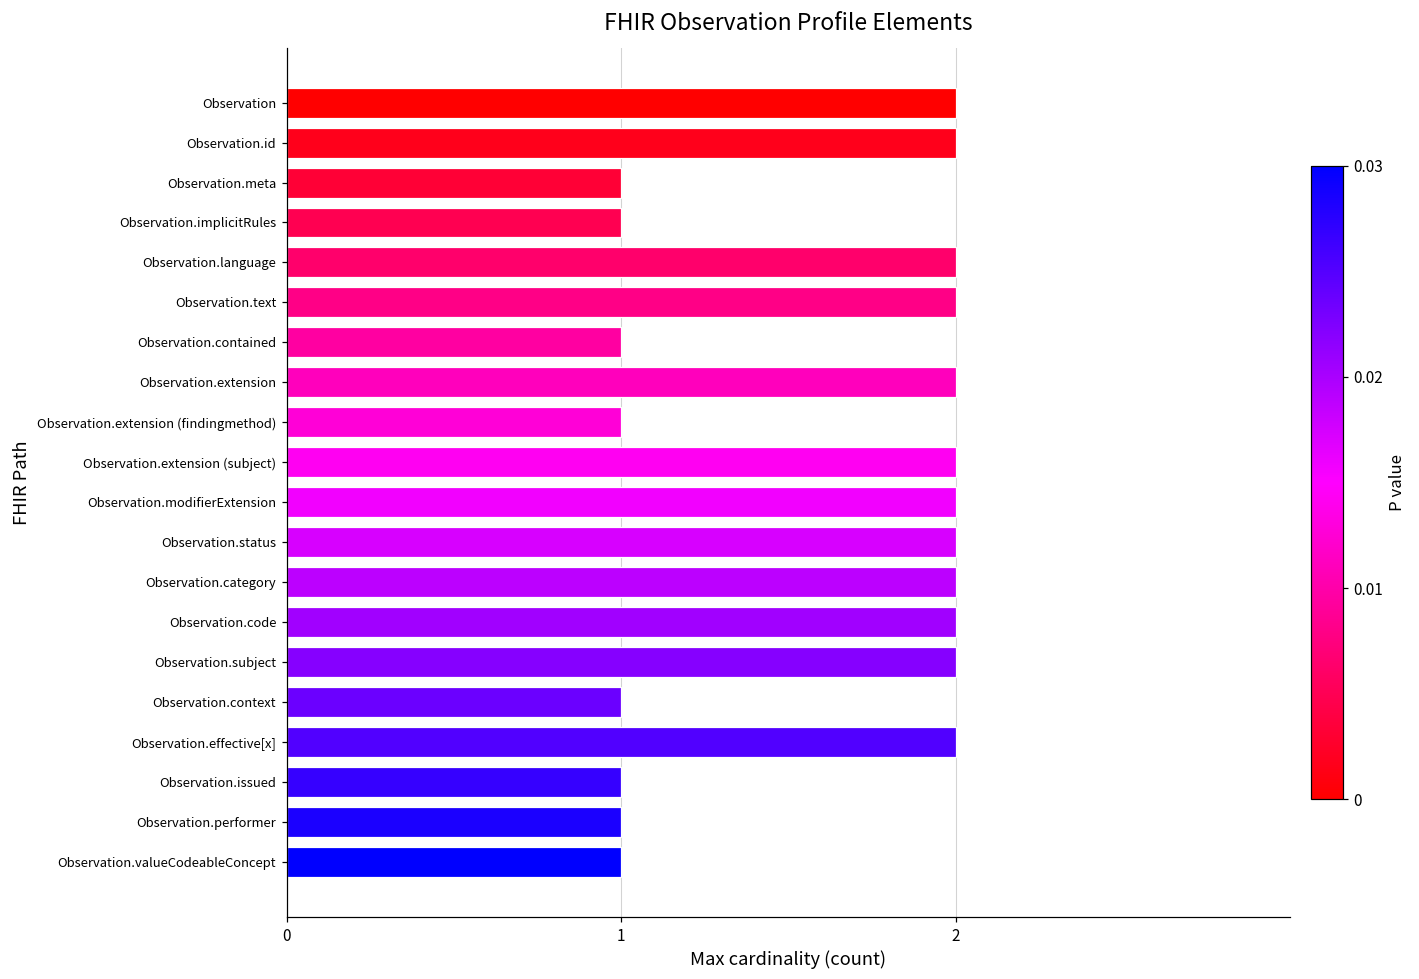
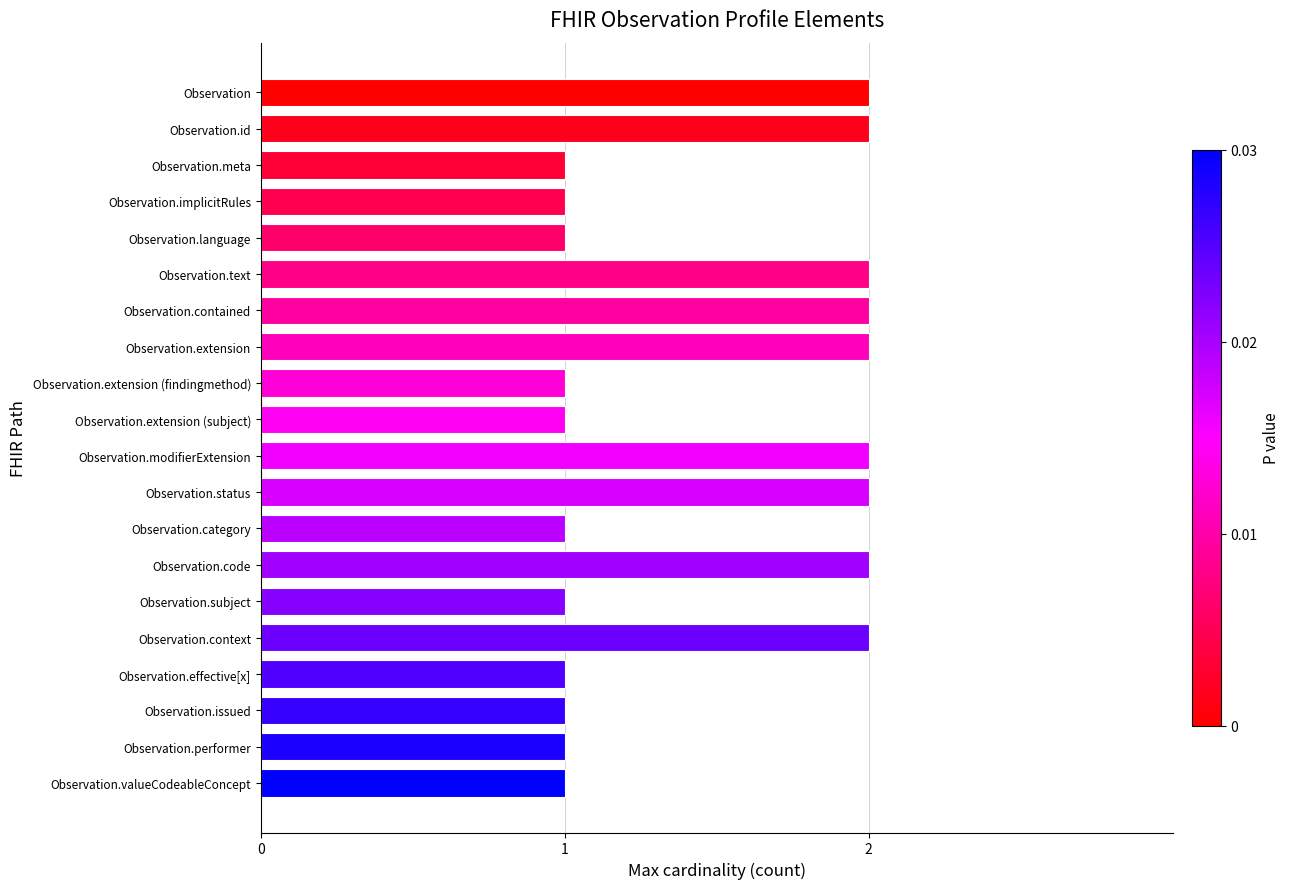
Observation.language: 2 -> 1
Observation.contained: 1 -> 2
Observation.extension (subject): 2 -> 1
Observation.category: 2 -> 1
Observation.subject: 2 -> 1
Observation.context: 1 -> 2
Observation.effective[x]: 2 -> 1
